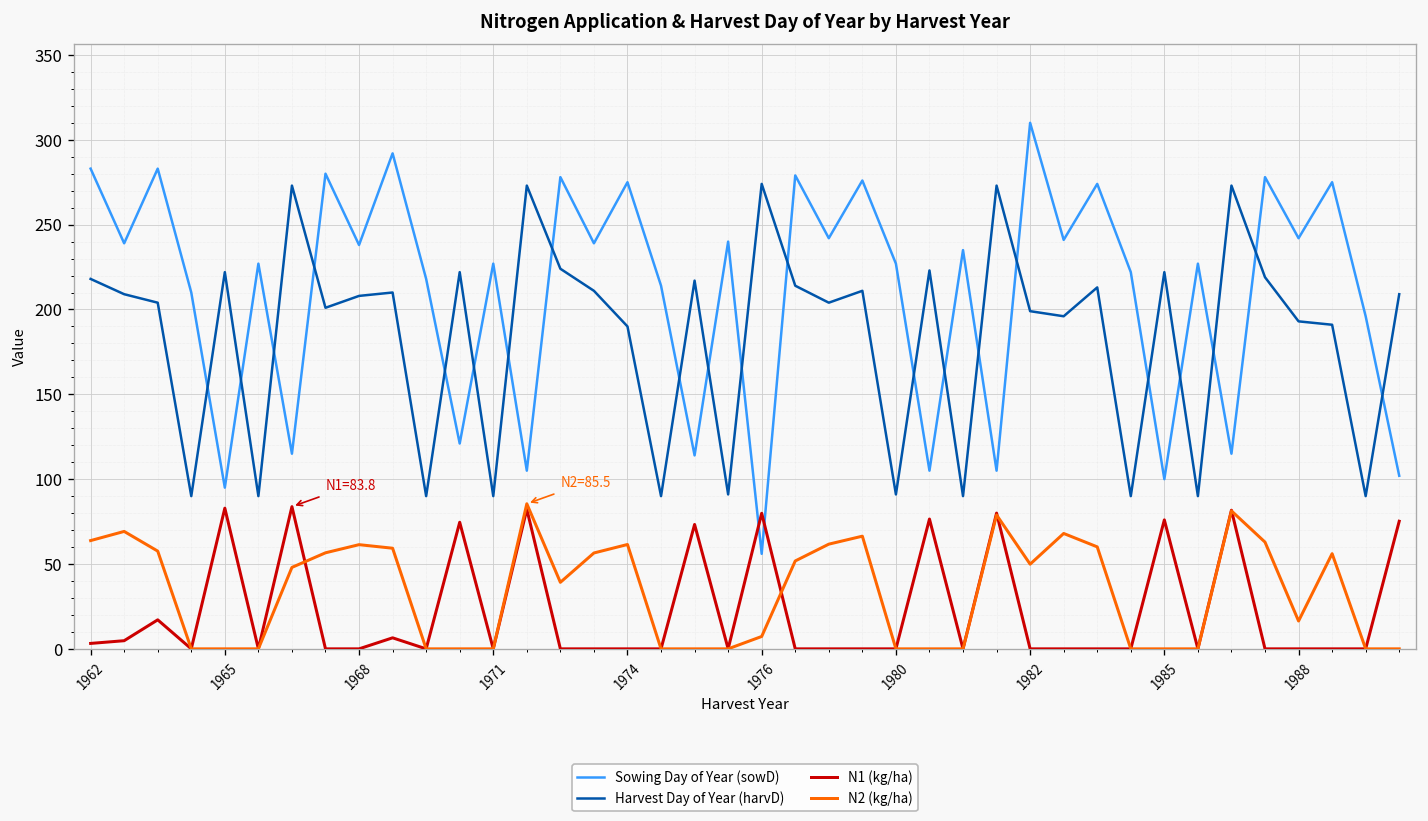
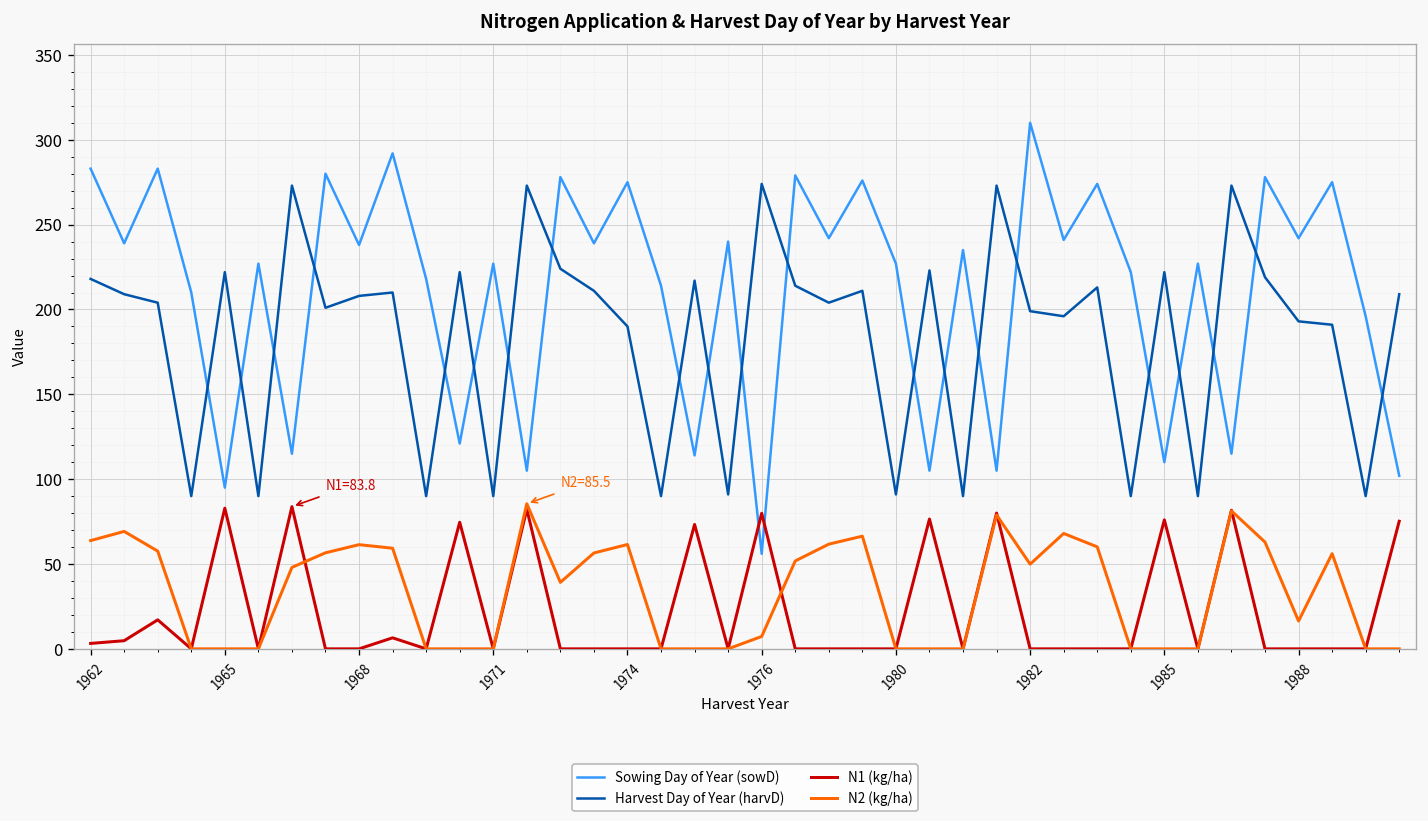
Sowing Day of Year (sowD), 1985: 100 -> 110
